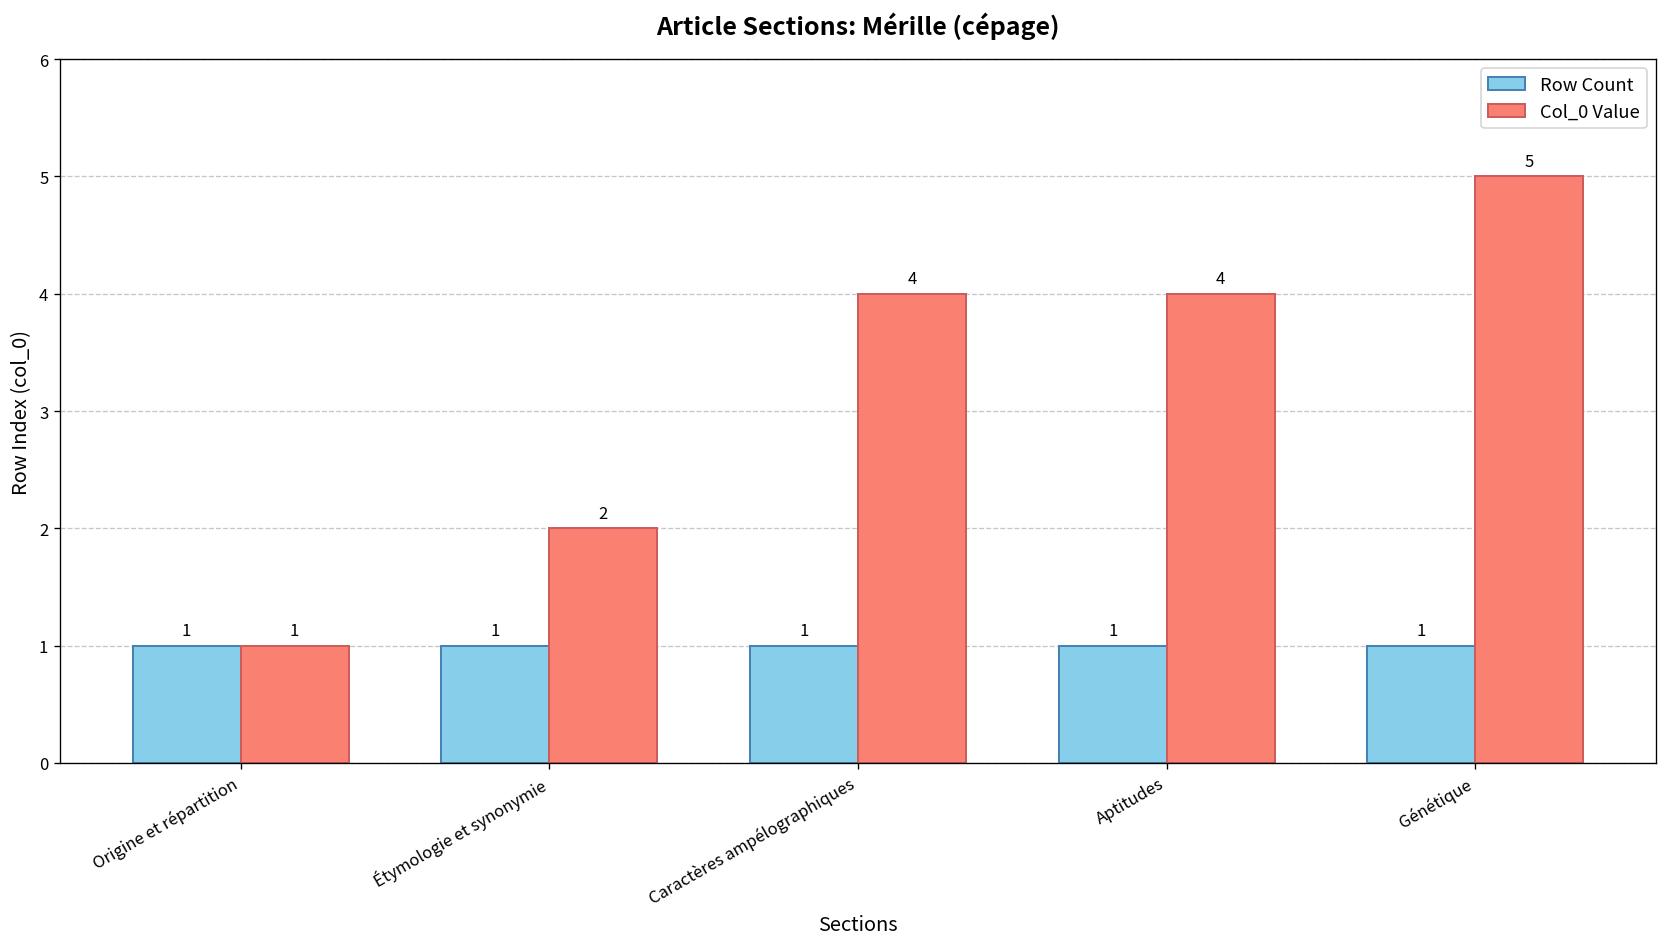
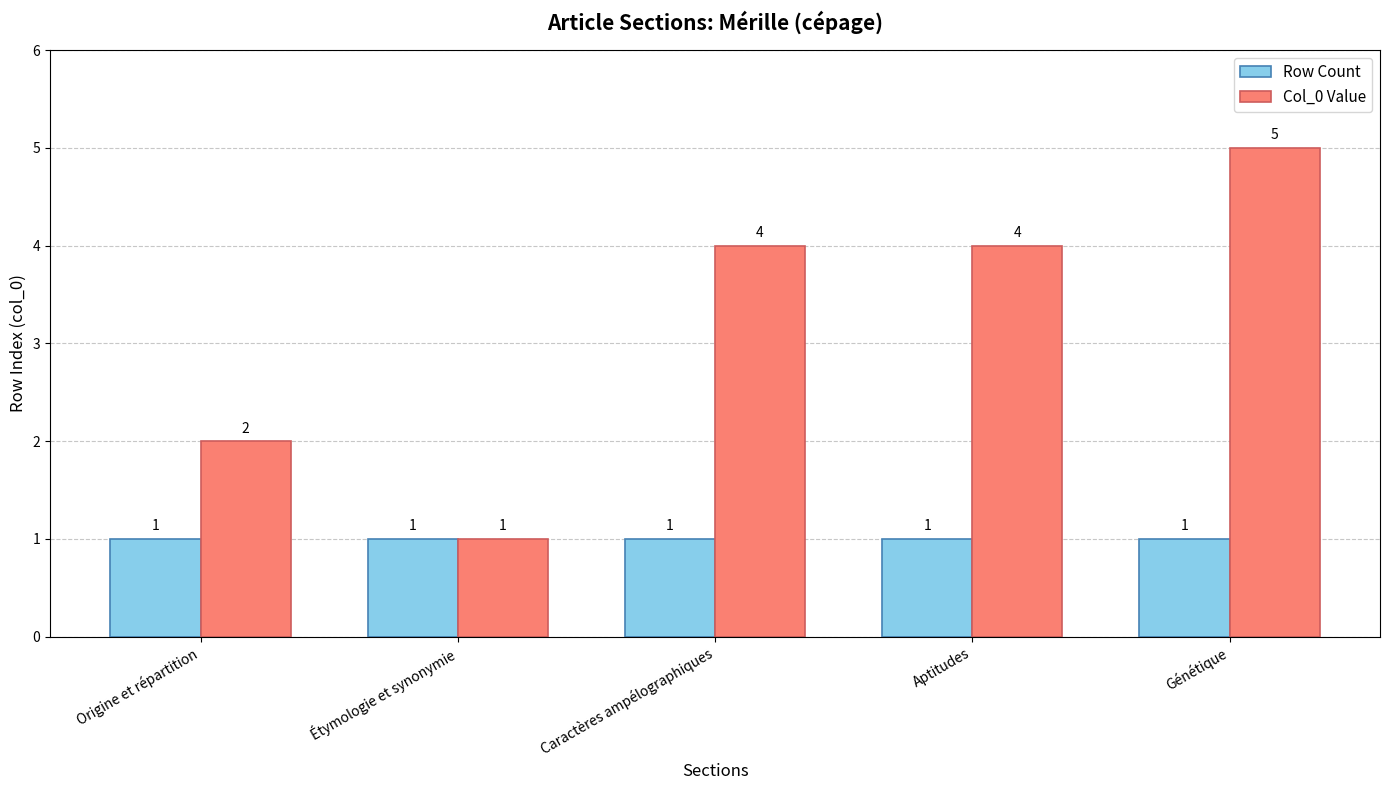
Col_0 Value, Origine et répartition: 1 -> 2
Col_0 Value, Étymologie et synonymie: 2 -> 1
